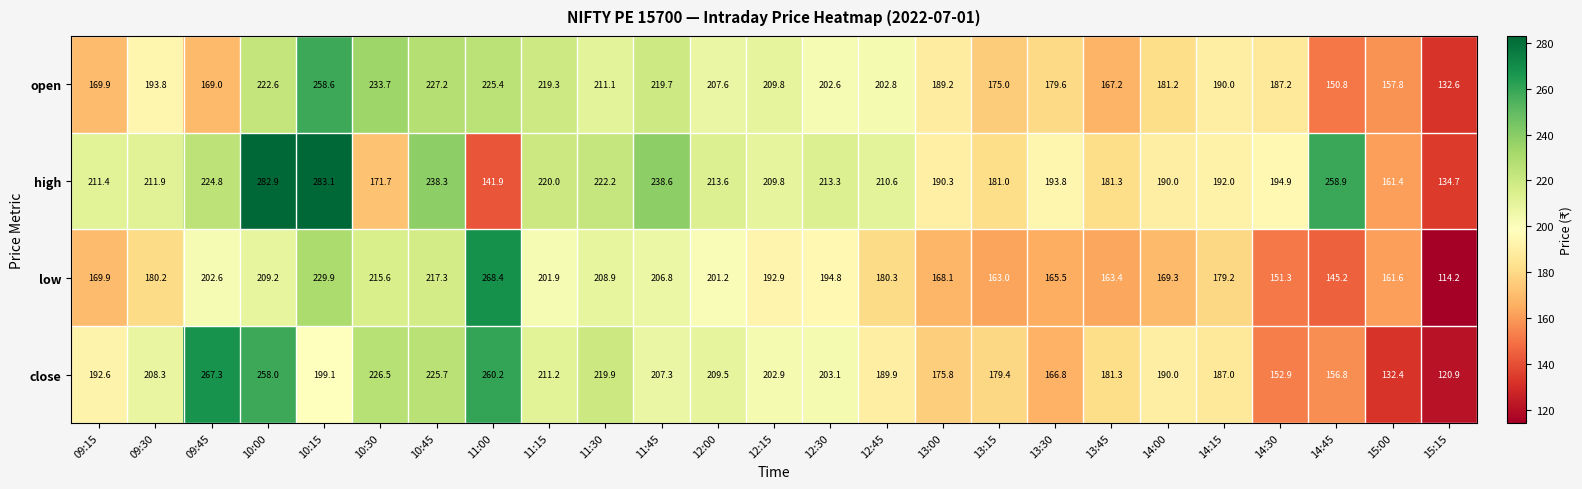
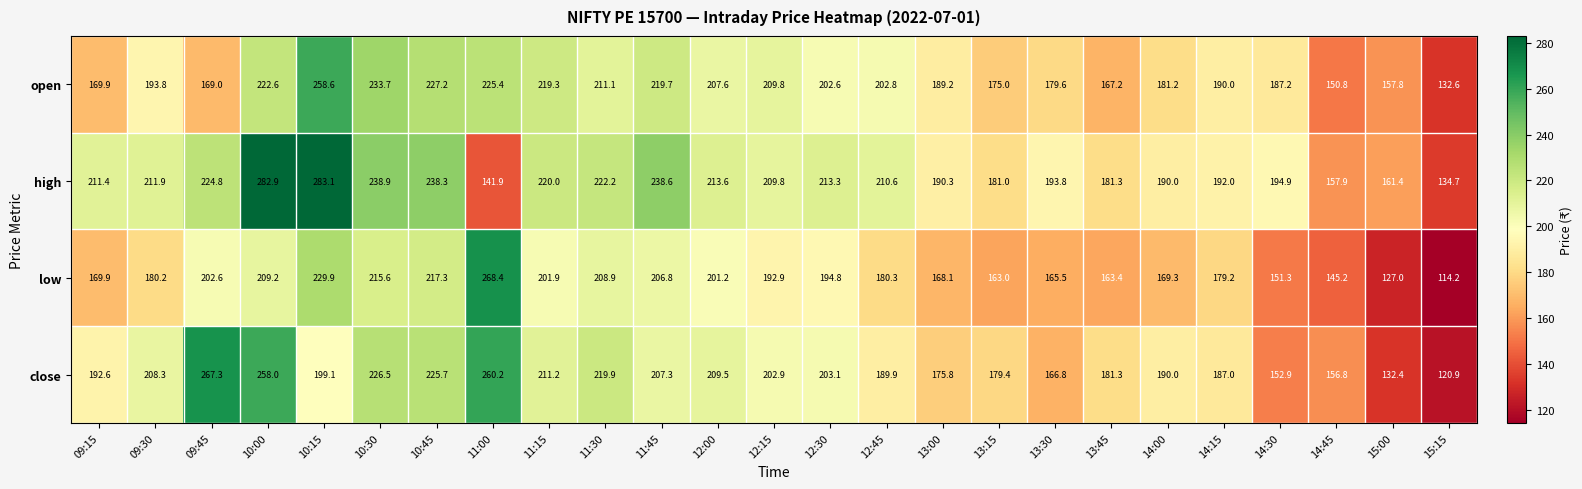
high, 10:30: 171.7 -> 238.9
high, 14:45: 258.9 -> 157.9
low, 15:00: 161.6 -> 127.0
